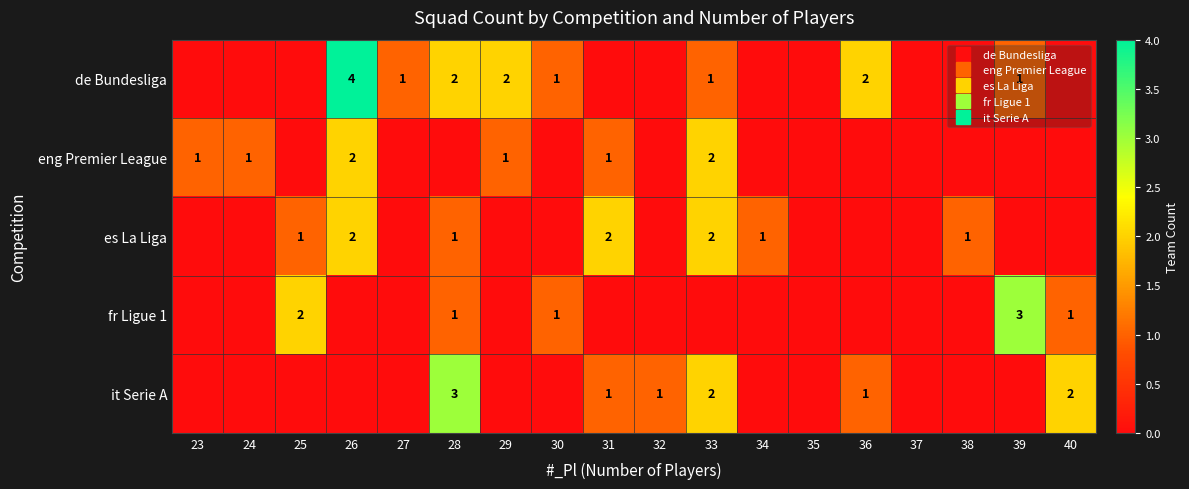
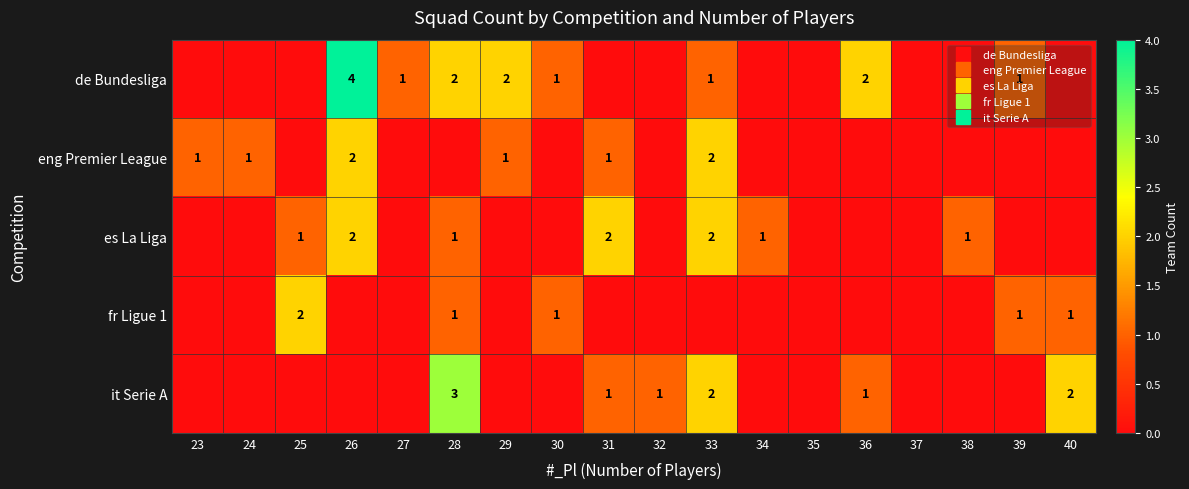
fr Ligue 1, 39: 3 -> 1
